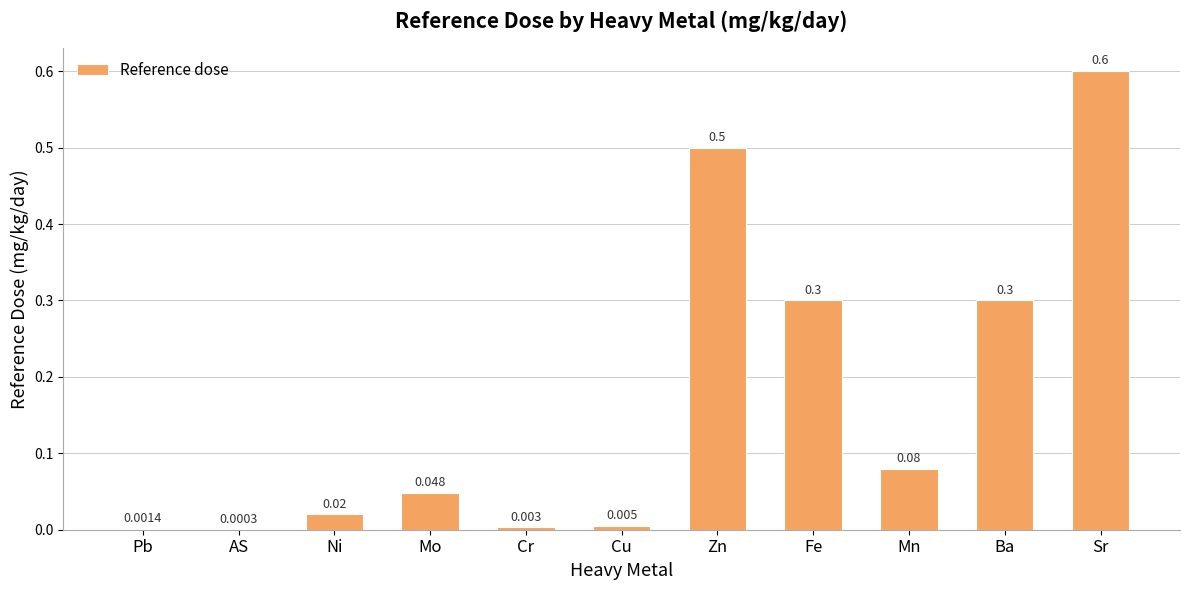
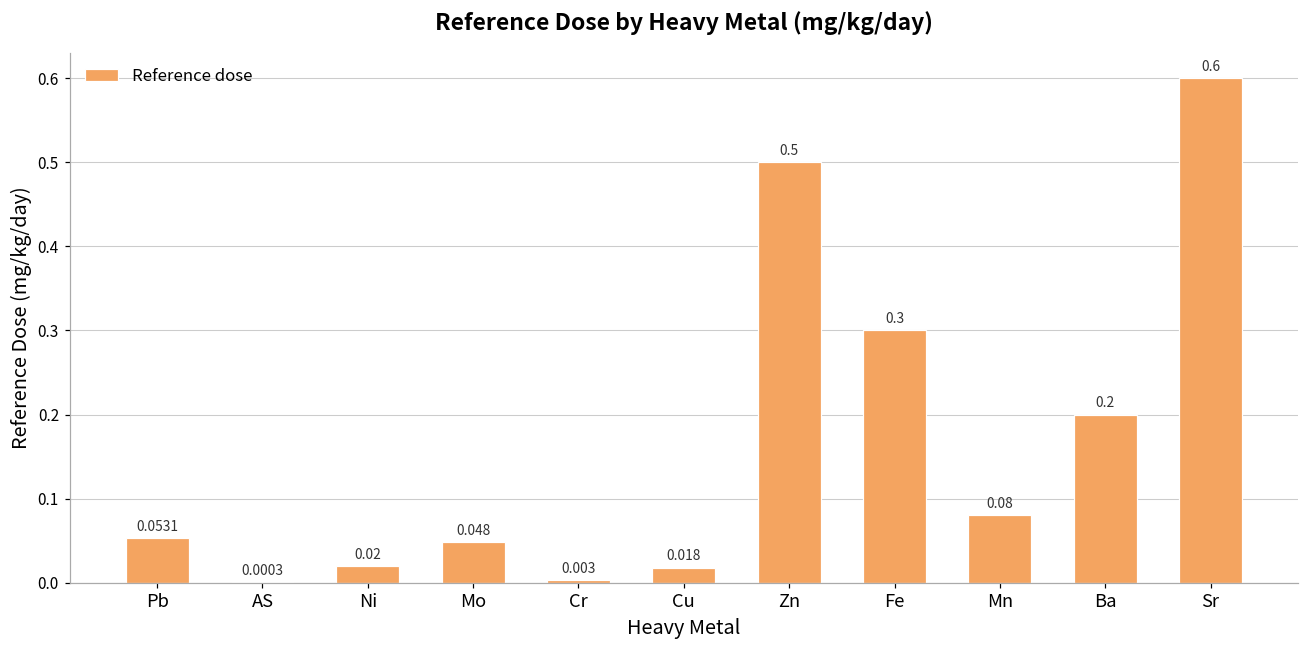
Pb: 0.0014 -> 0.0531
Cu: 0.005 -> 0.018
Ba: 0.3 -> 0.2
